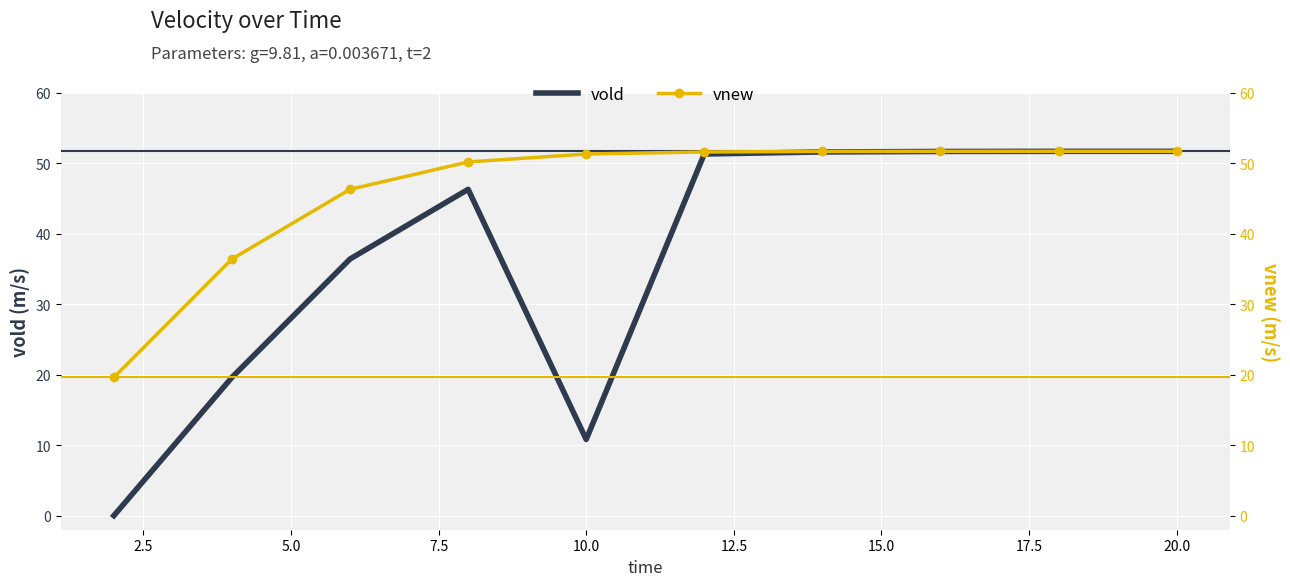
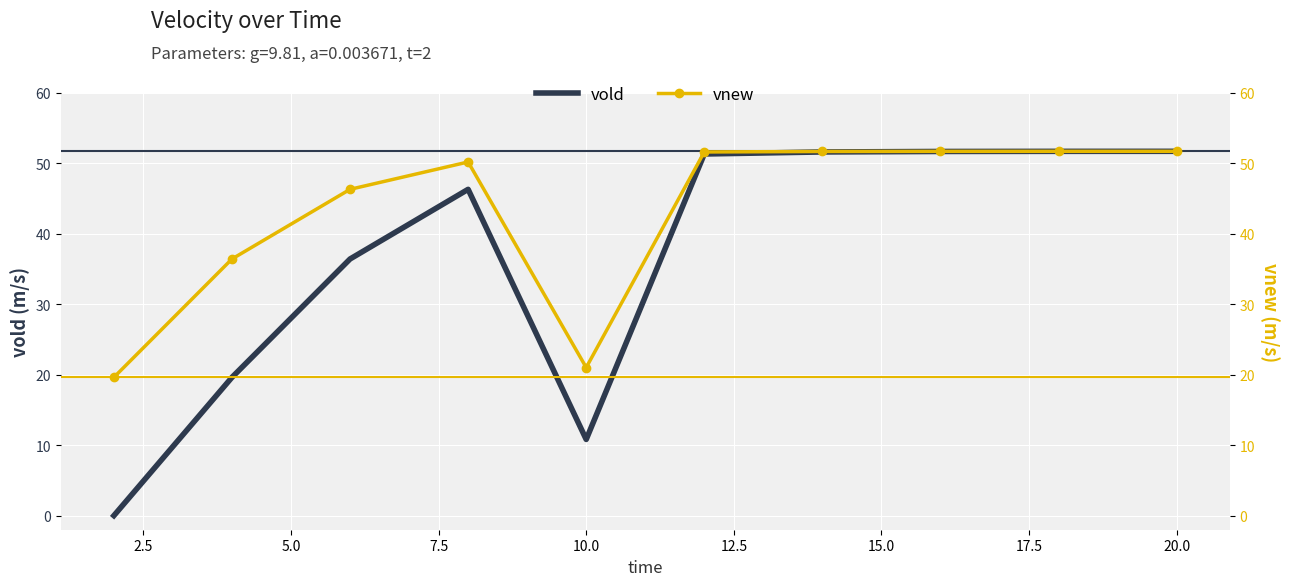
vnew, 10.0: 51 -> 21
